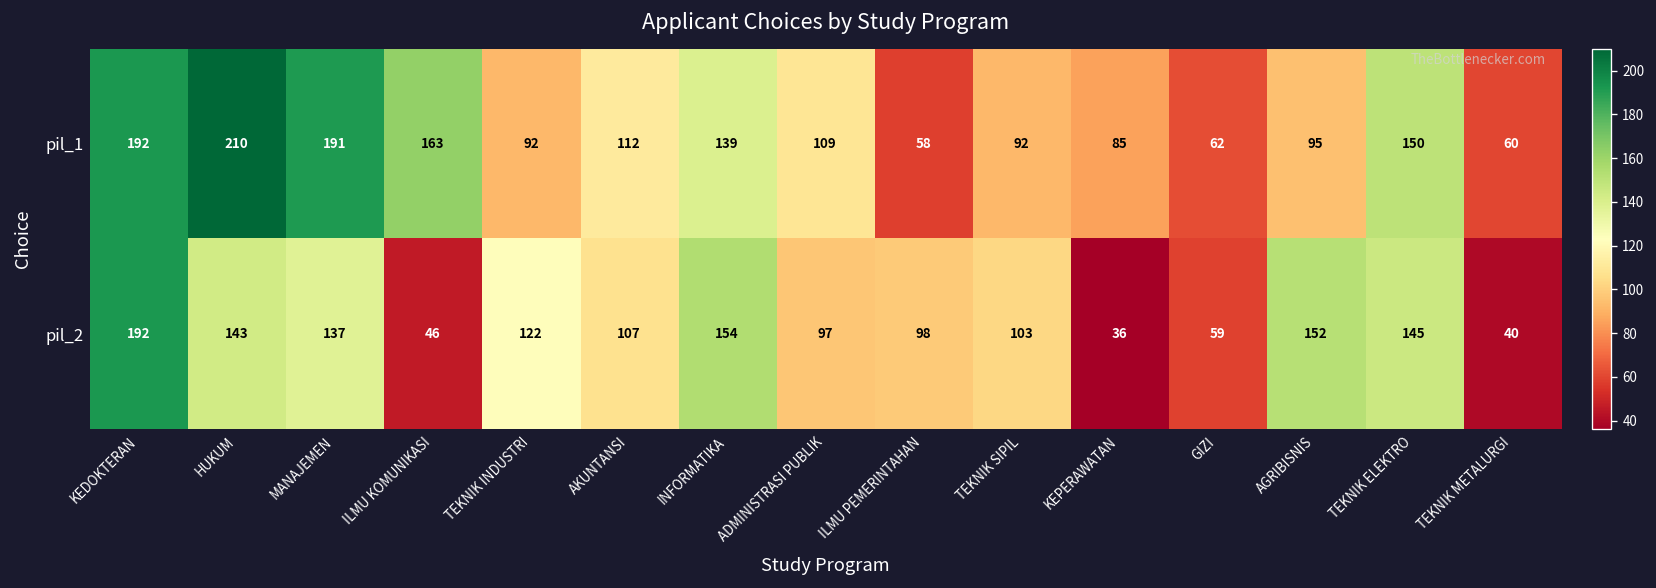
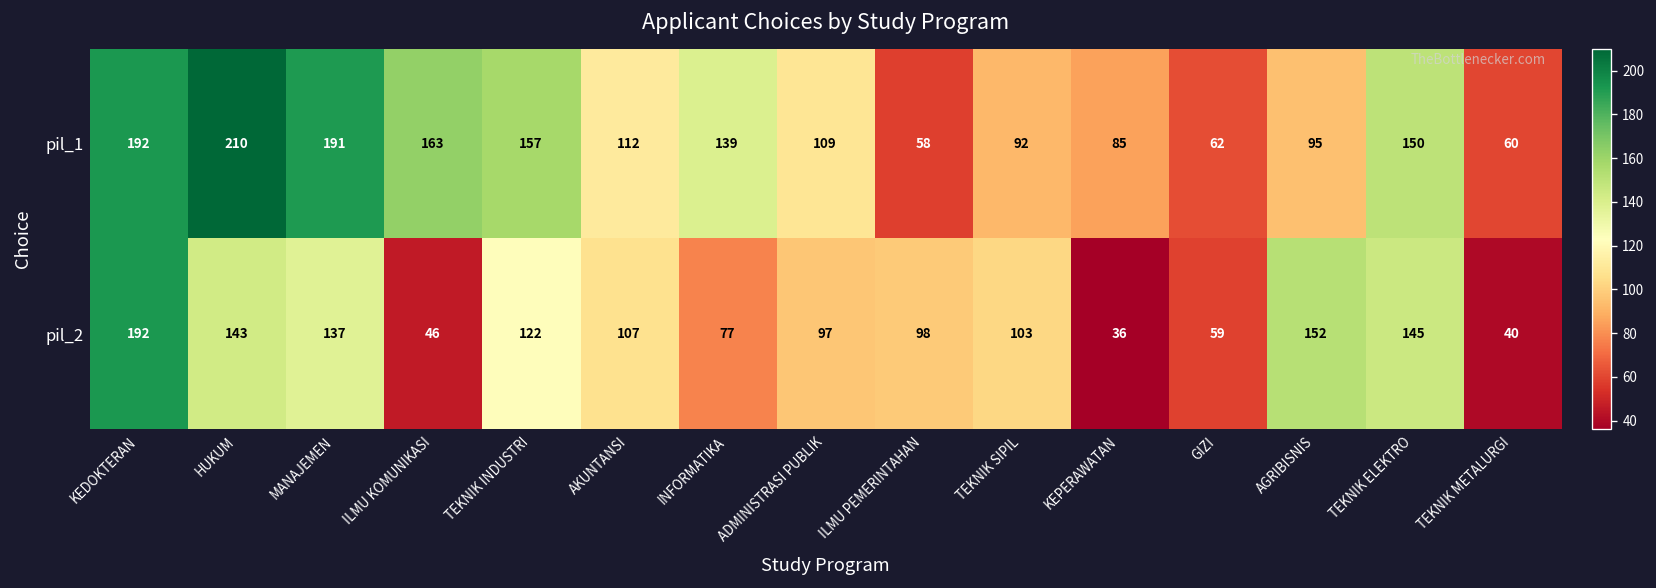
pil_1, TEKNIK INDUSTRI: 92 -> 157
pil_2, INFORMATIKA: 154 -> 77
